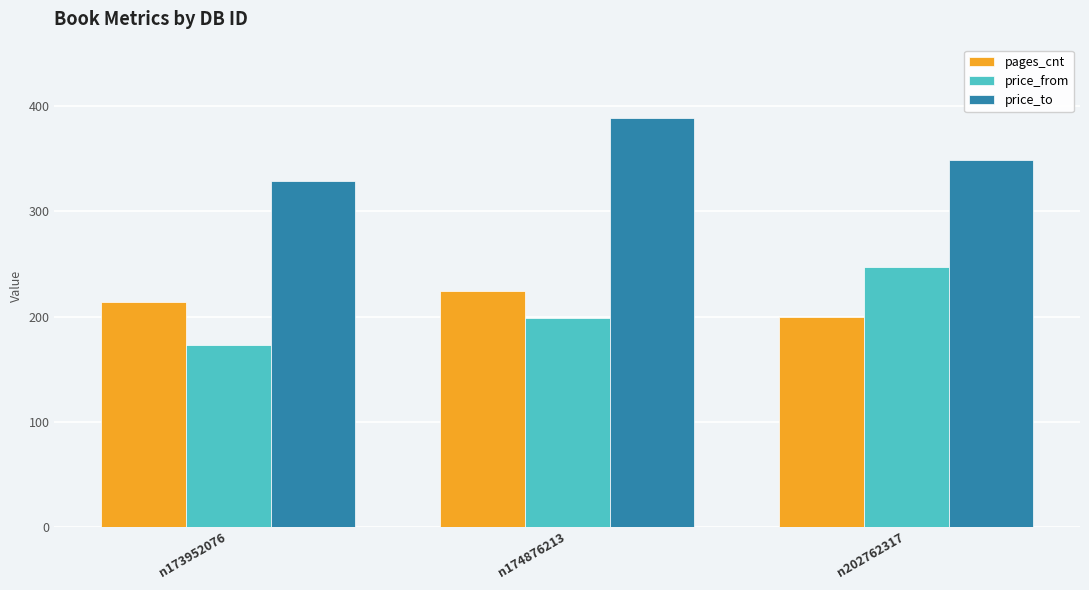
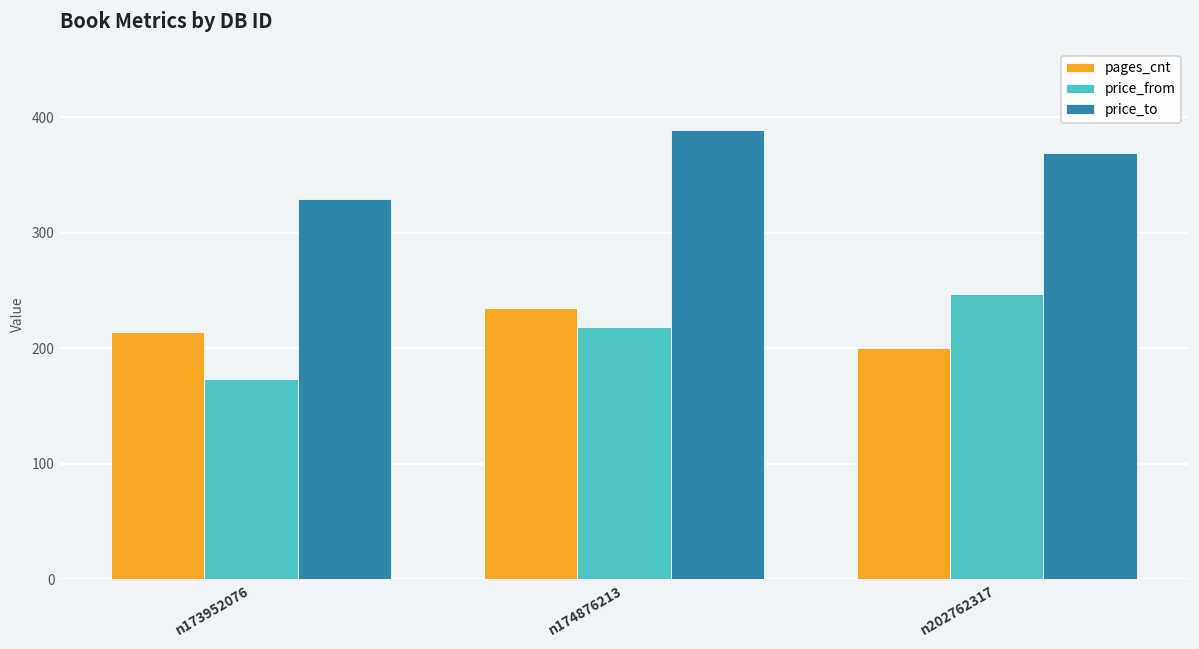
pages_cnt, n174876213: 224 -> 235
price_from, n174876213: 199 -> 218
price_to, n202762317: 349 -> 369
